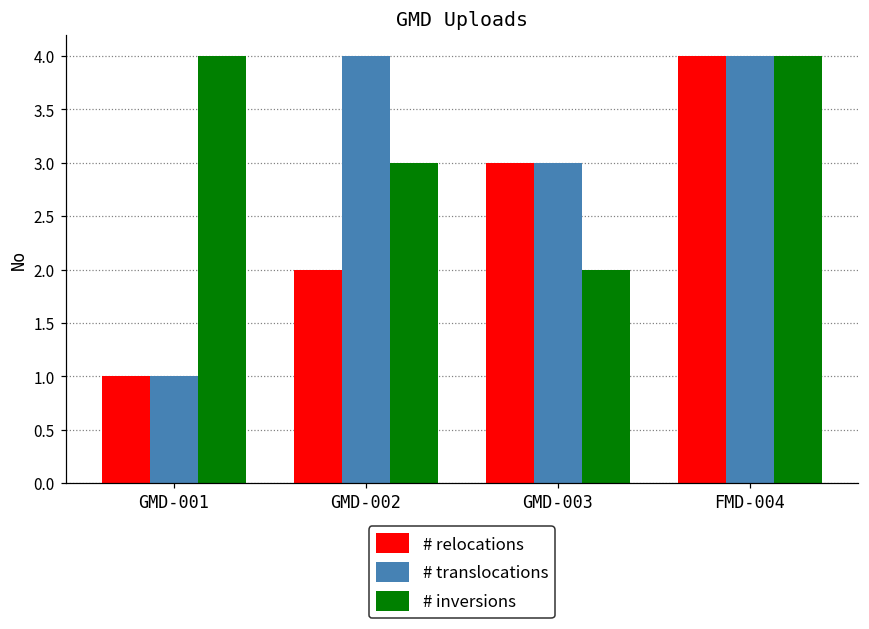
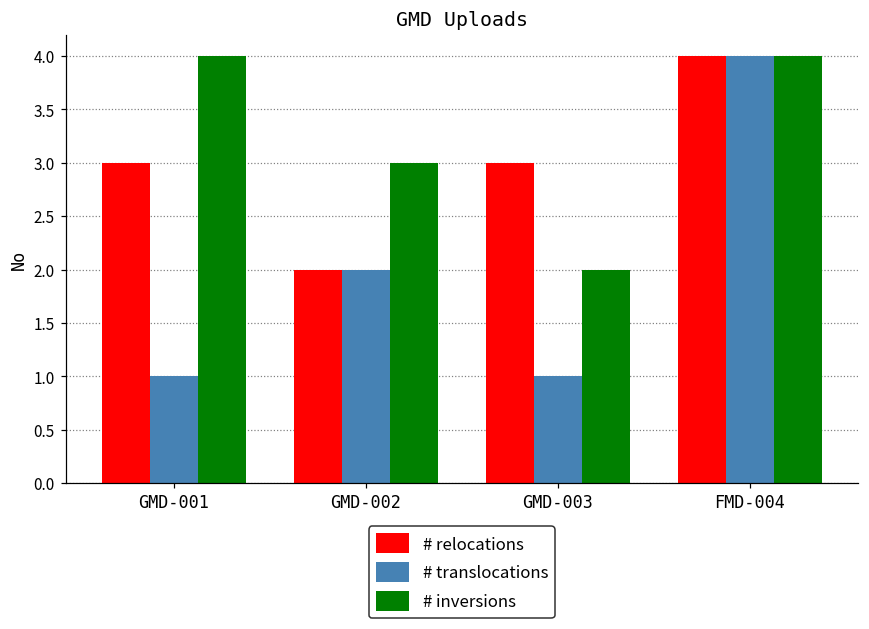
# relocations, GMD-001: 1 -> 3
# translocations, GMD-002: 4 -> 2
# translocations, GMD-003: 3 -> 1
